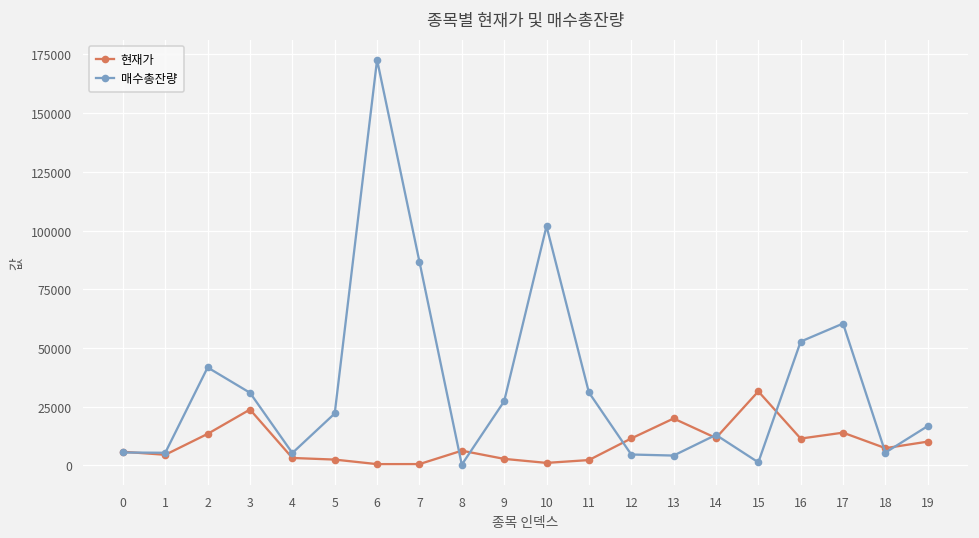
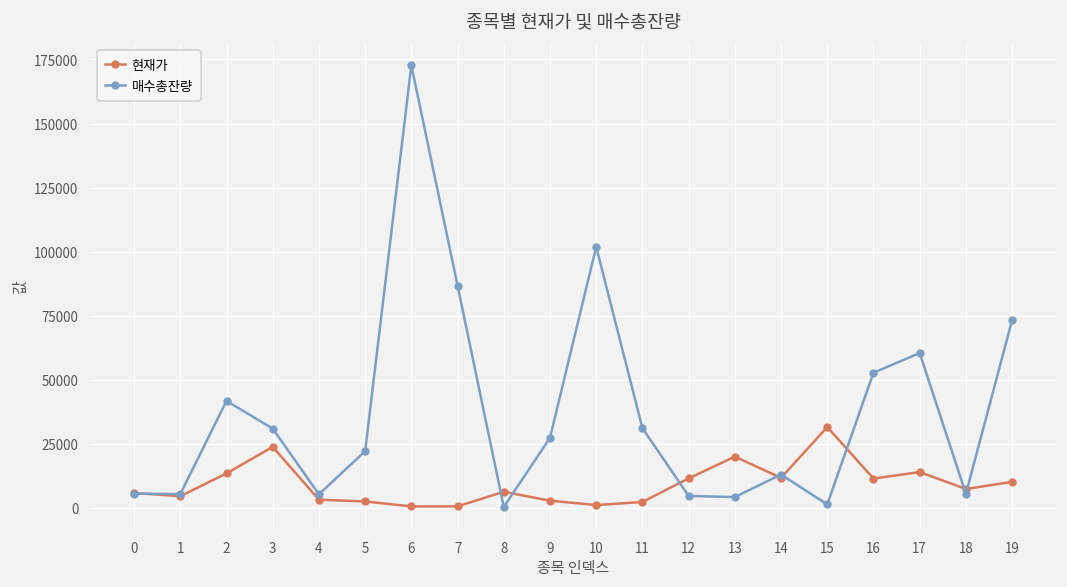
매수총잔량, 19: 17000 -> 73000
